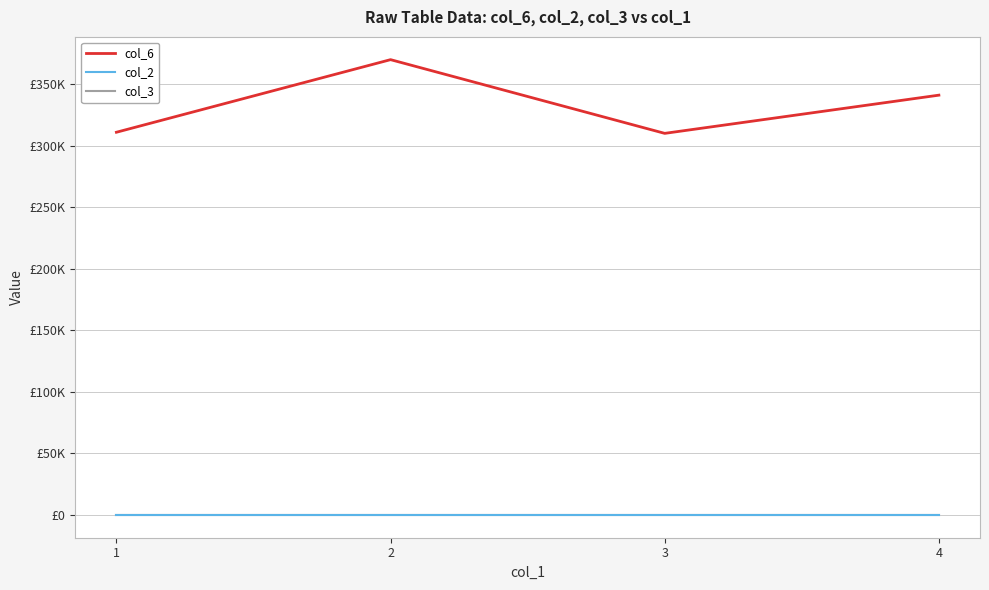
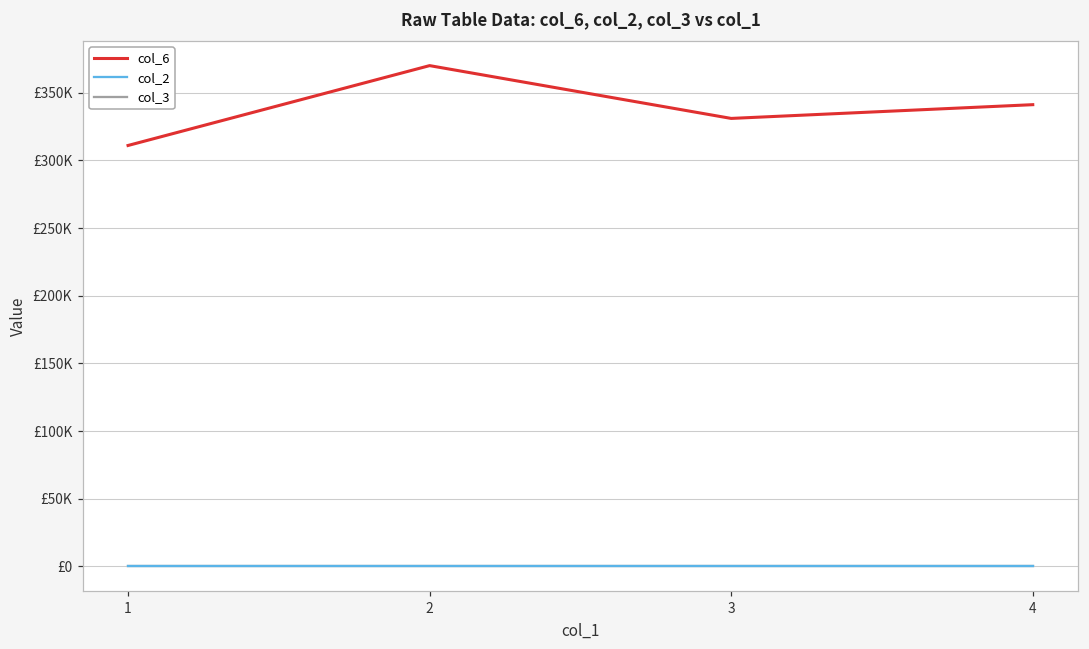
col_6, 3: £310000 -> £331000
